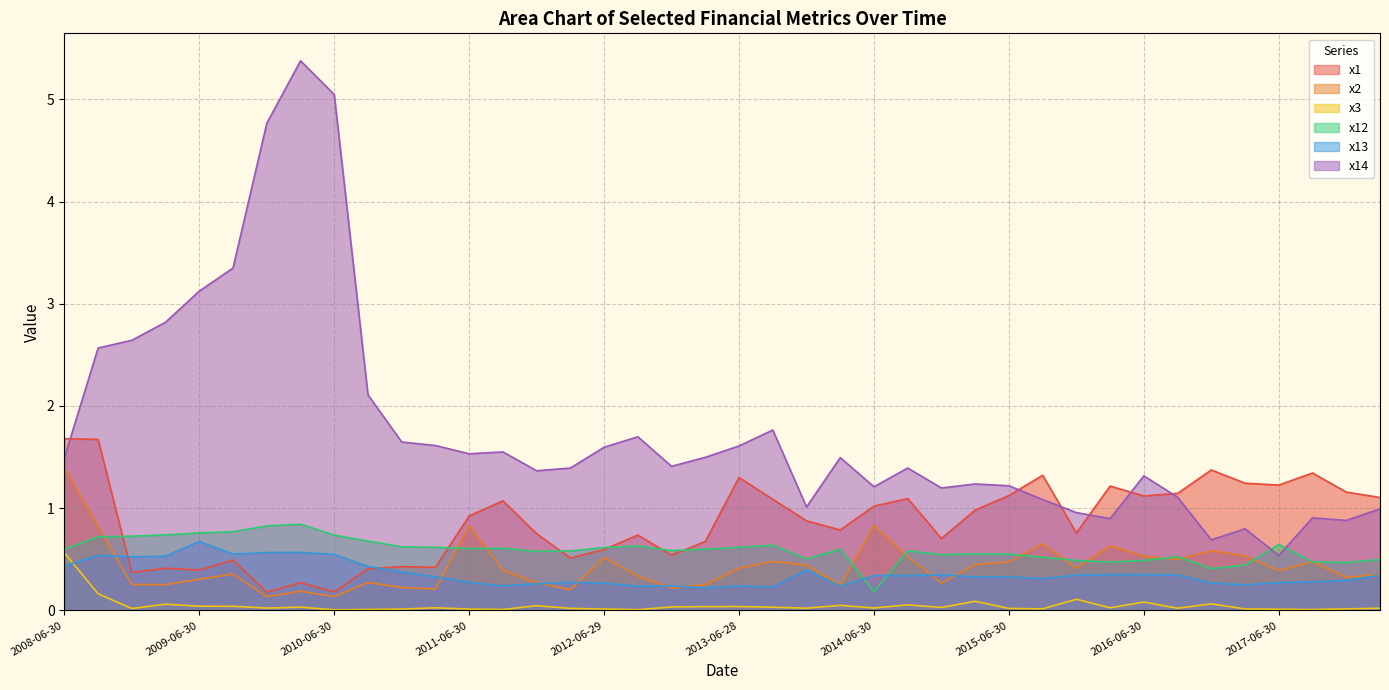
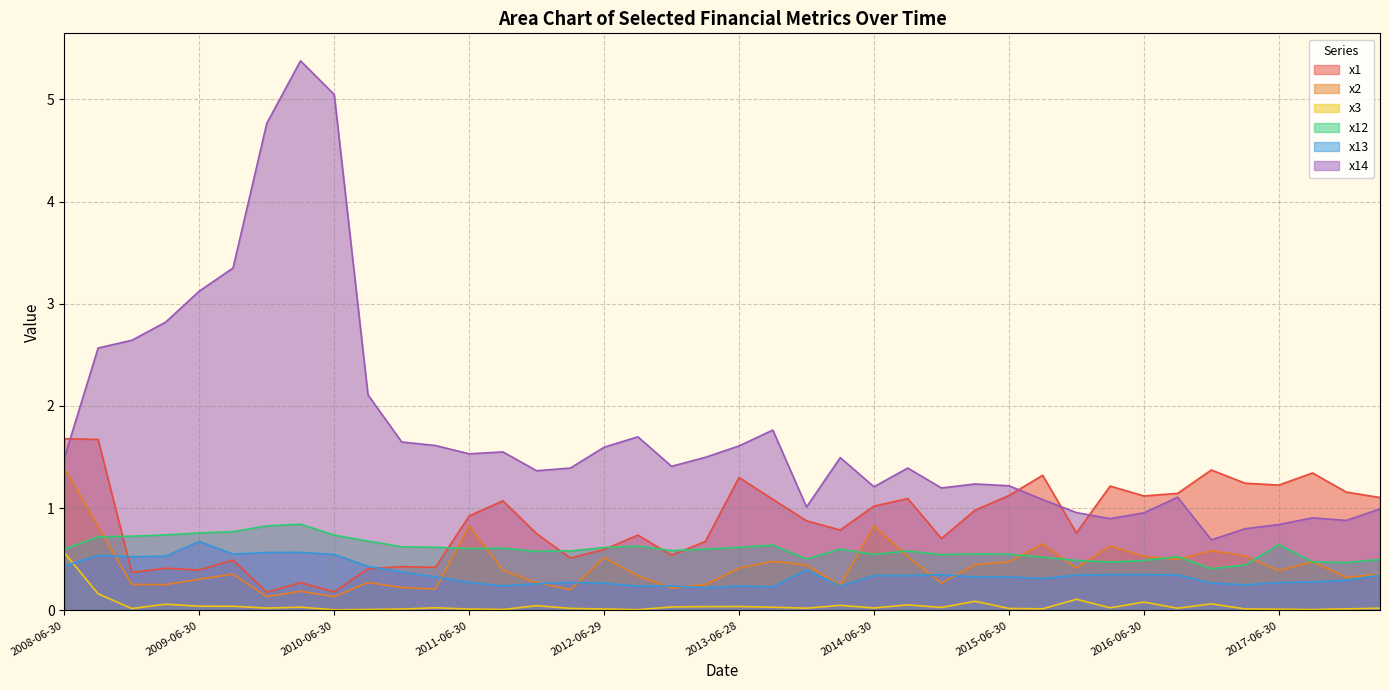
x12, 2014-06-30: 0.19 -> 0.55
x14, 2016-06-30: 1.32 -> 0.95
x14, 2017-06-30: 0.54 -> 0.84
